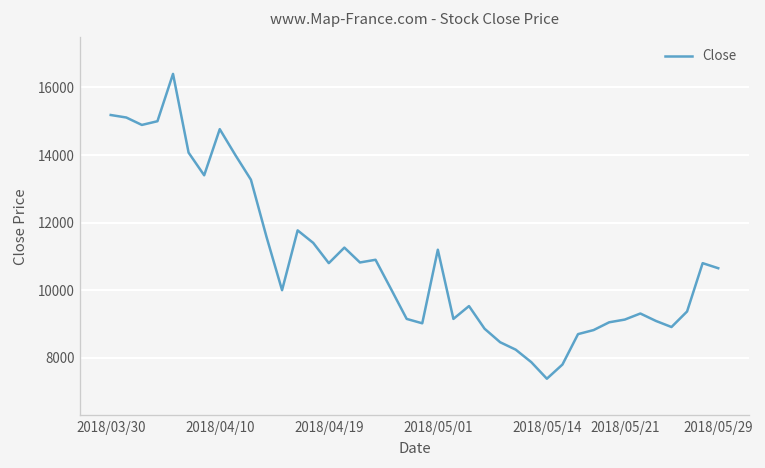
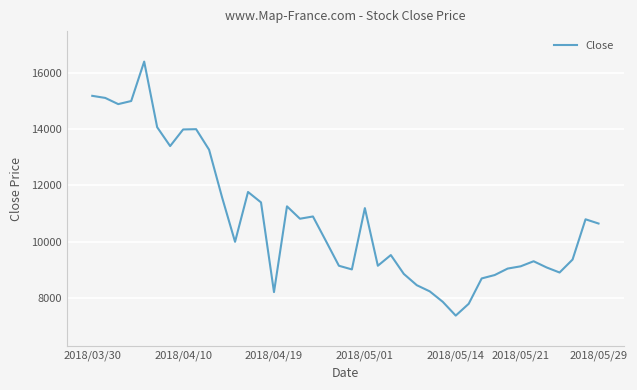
2018/04/10: 14800 -> 14000
2018/04/19: 10800 -> 8200
